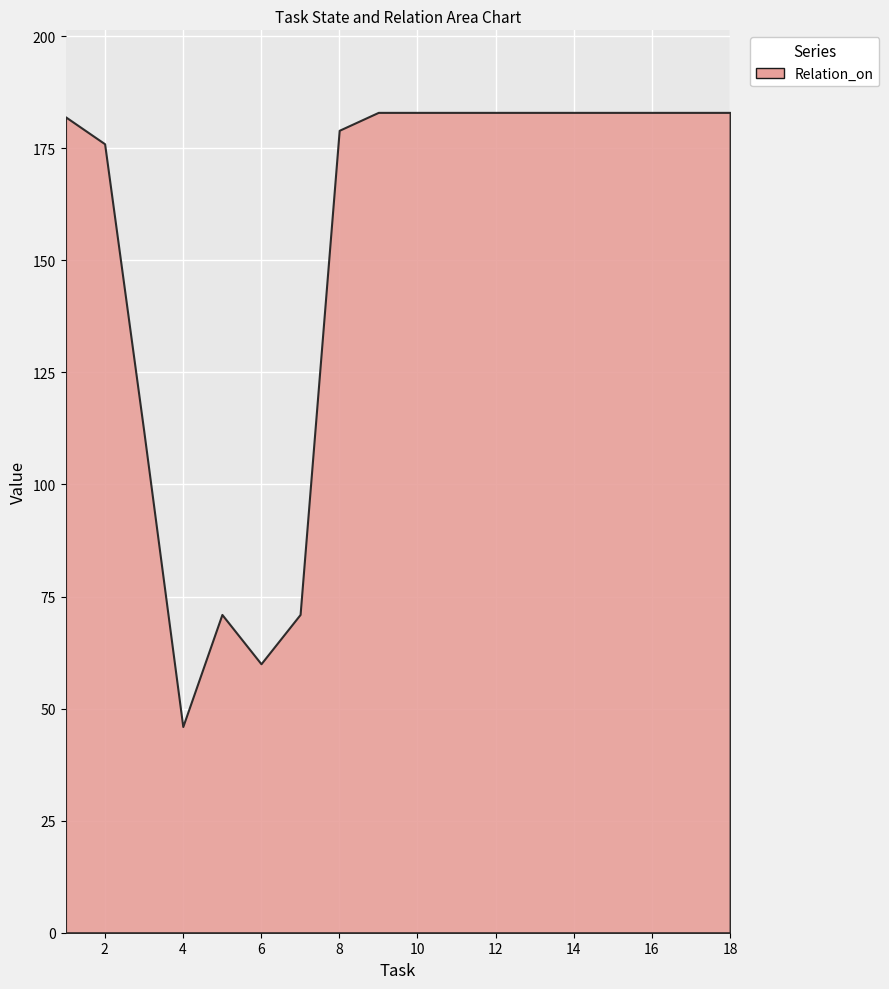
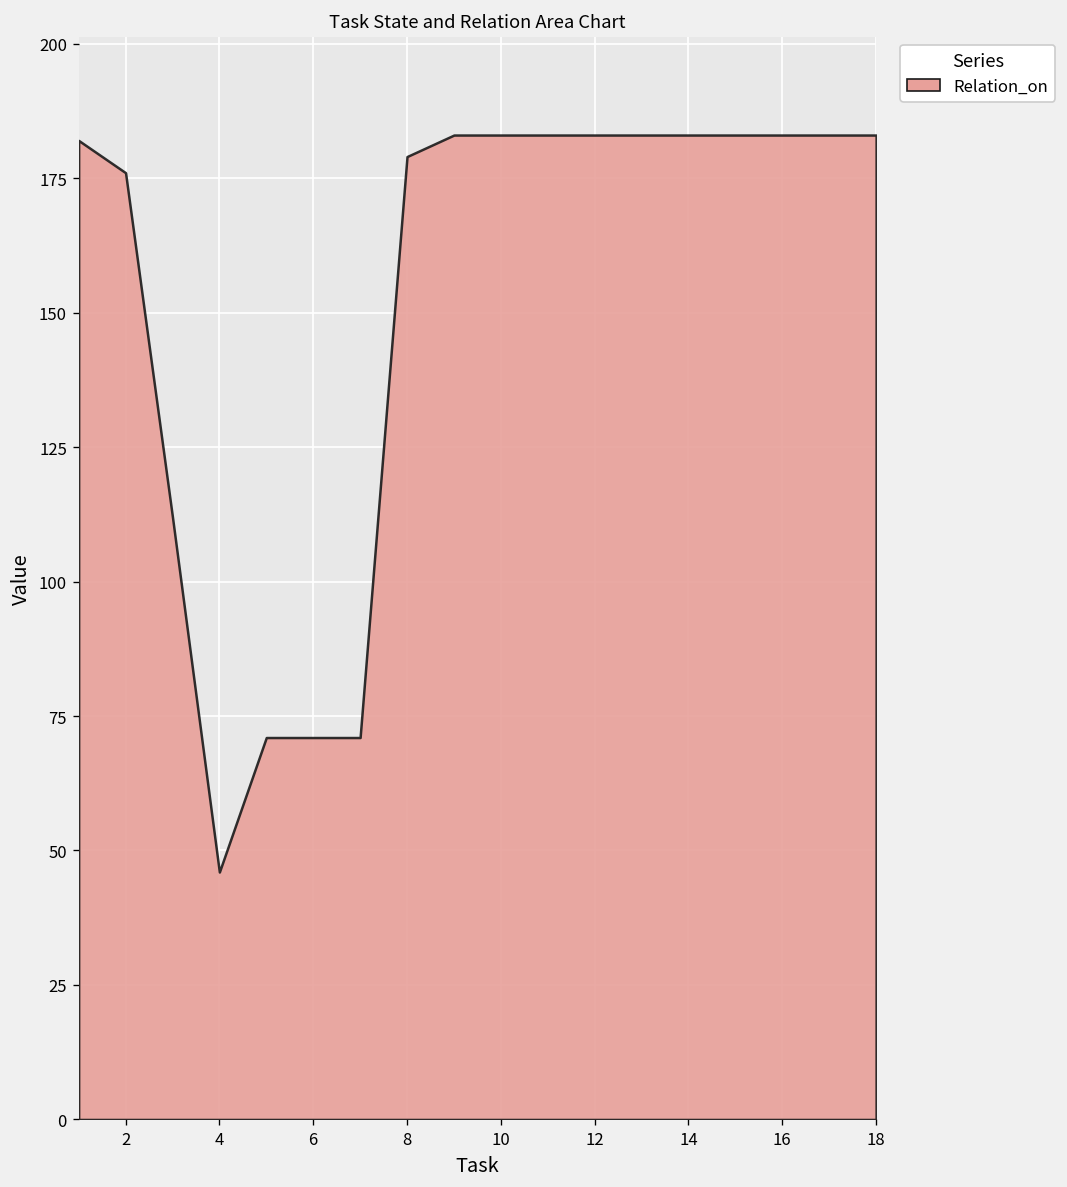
6: 60 -> 71
